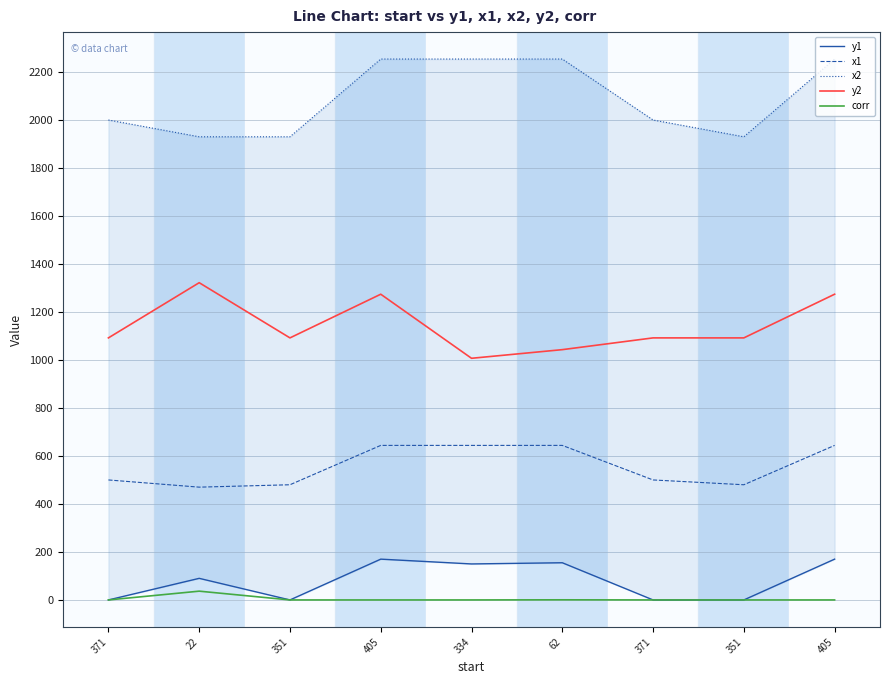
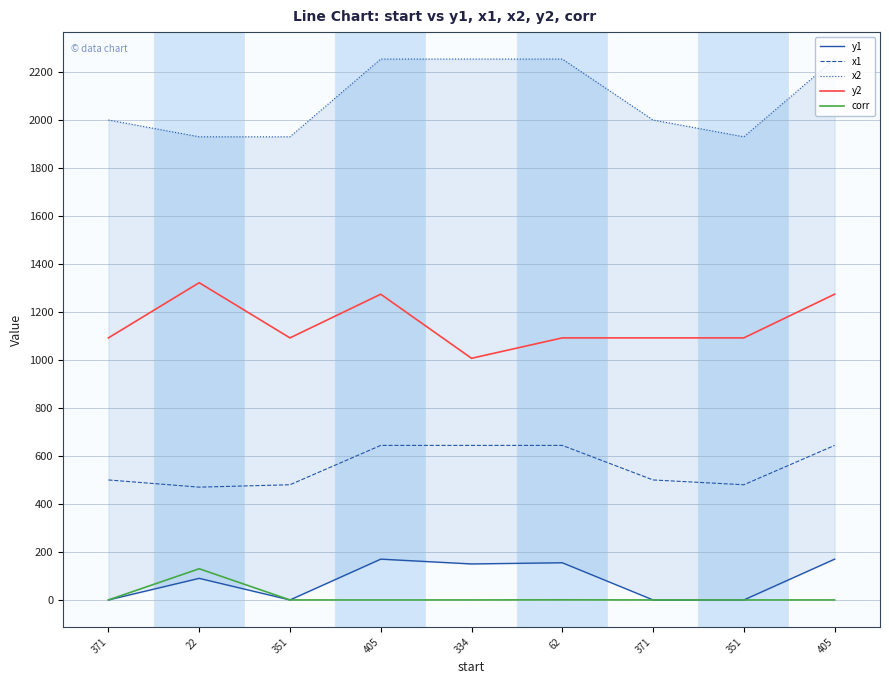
corr, 22: 40 -> 130
y2, 62: 1040 -> 1090
